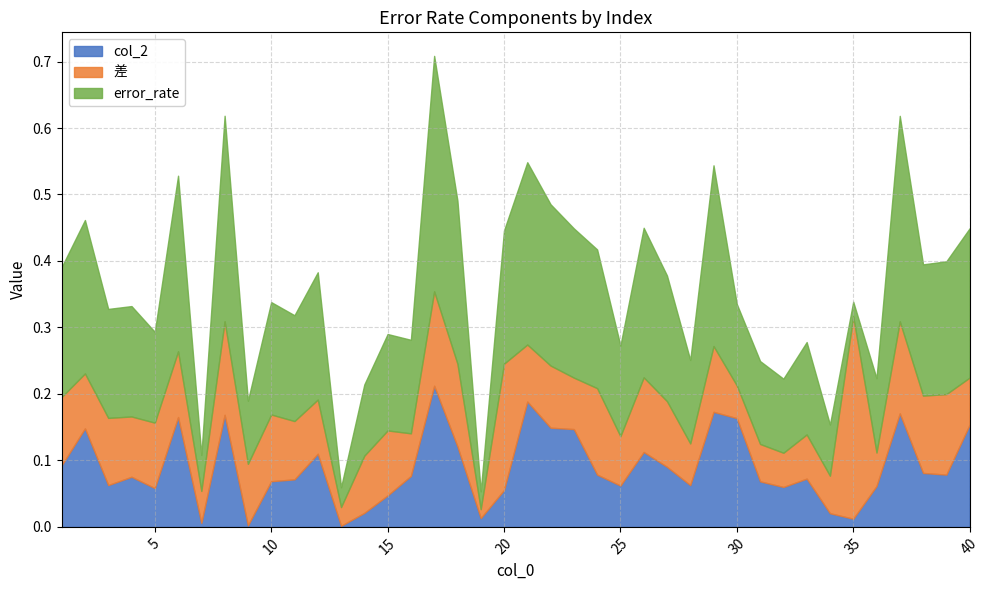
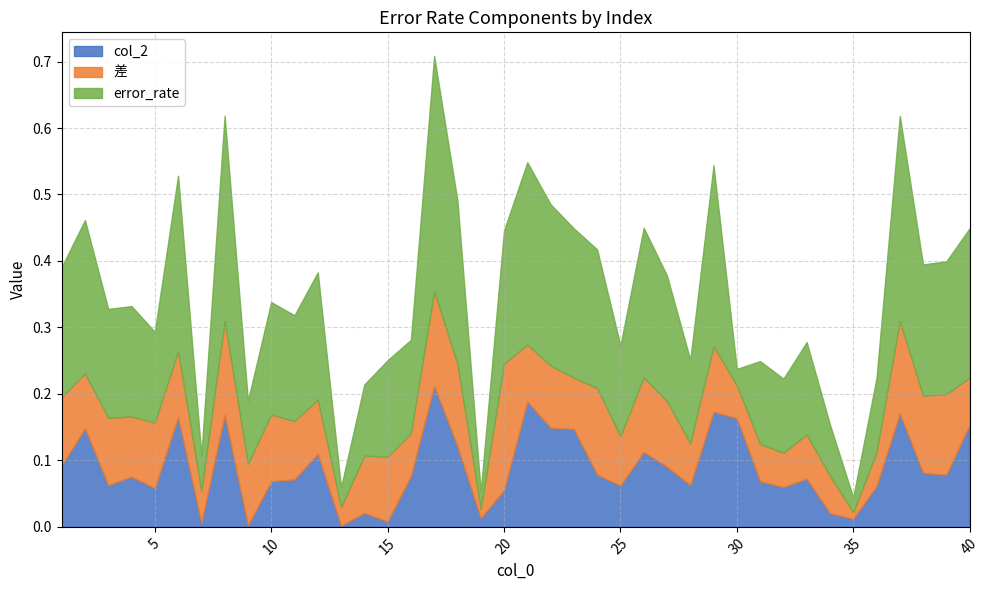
col_2, 15: 0.05 -> 0.01
error_rate, 30: 0.12 -> 0.02
差, 35: 0.30 -> 0.01
